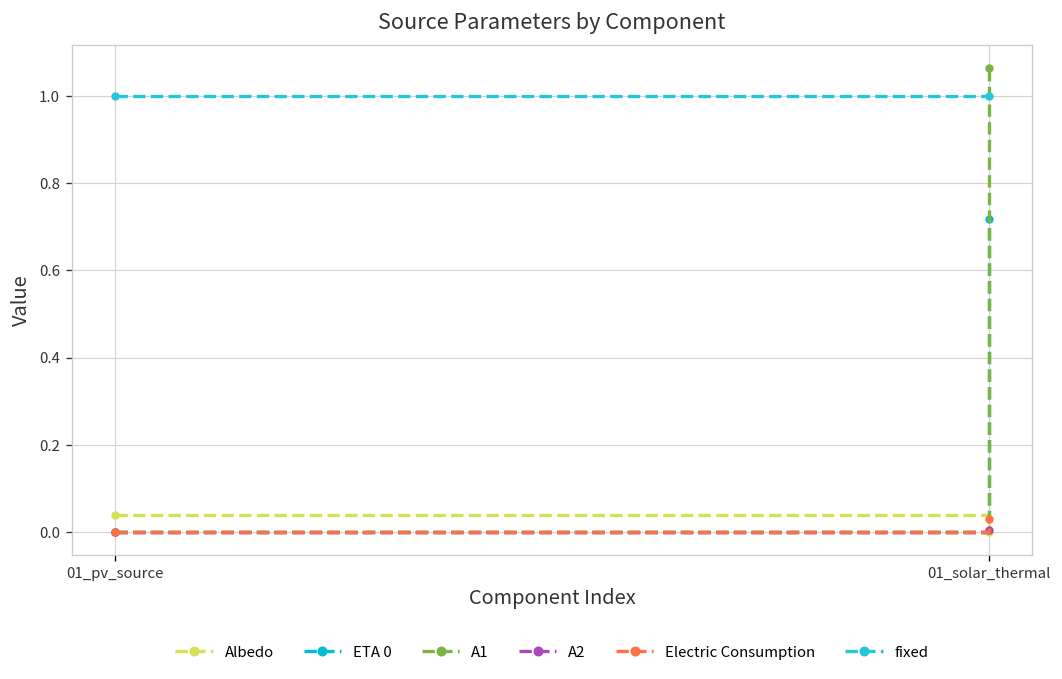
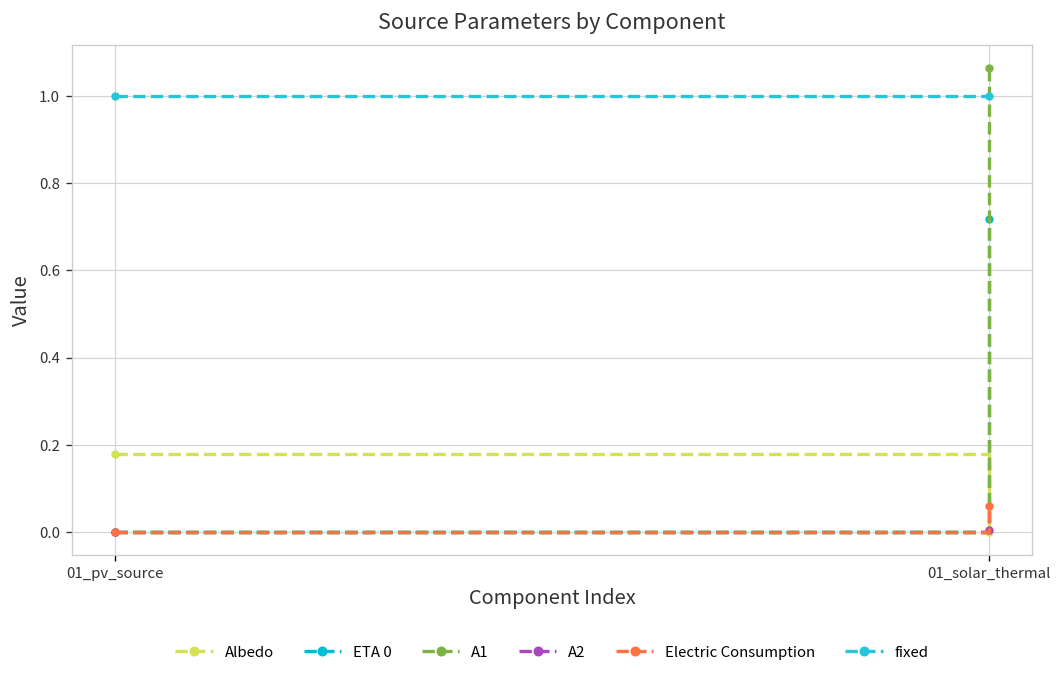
Albedo, 01_pv_source: 0.04 -> 0.18
Electric Consumption, 01_solar_thermal: 0.03 -> 0.06
